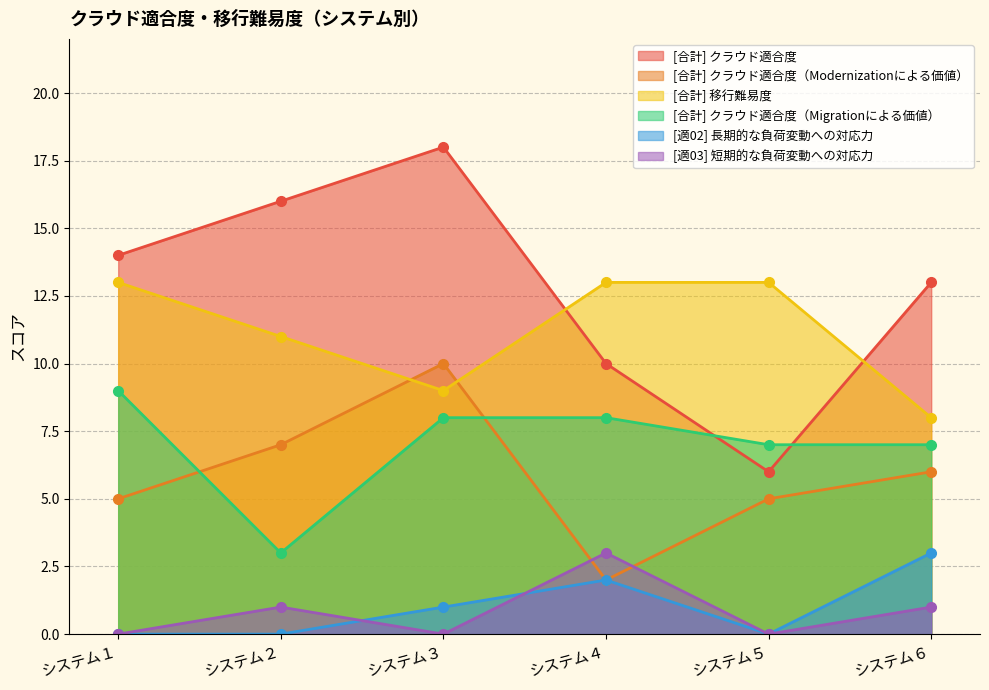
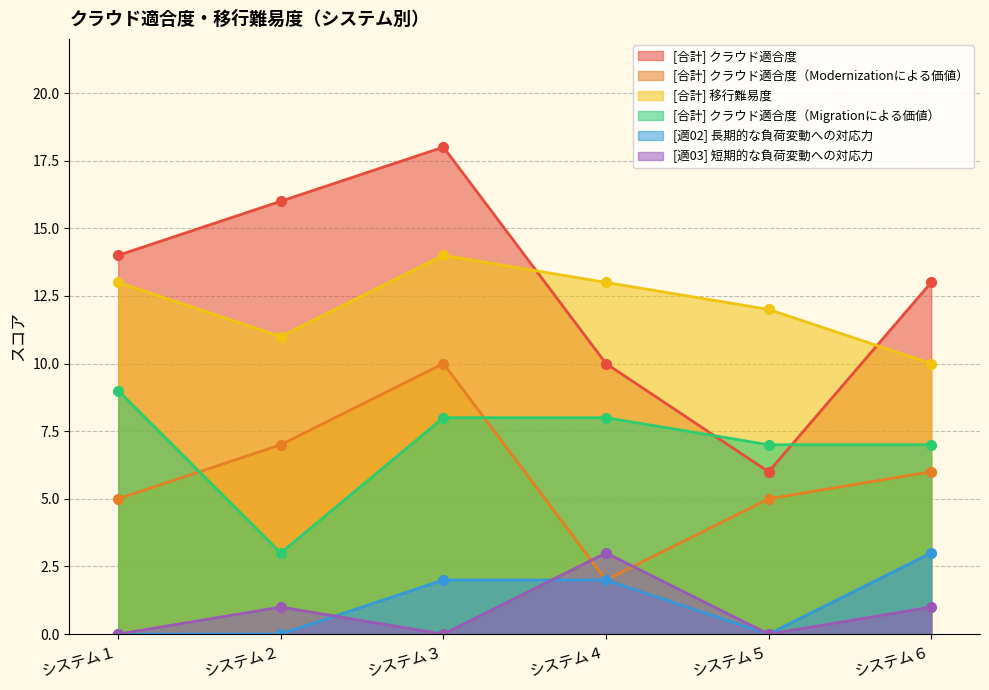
[合計] 移行難易度, システム３: 9 -> 14
[適02] 長期的な負荷変動への対応力, システム３: 1 -> 2
[合計] 移行難易度, システム５: 13 -> 12
[合計] 移行難易度, システム６: 8 -> 10
